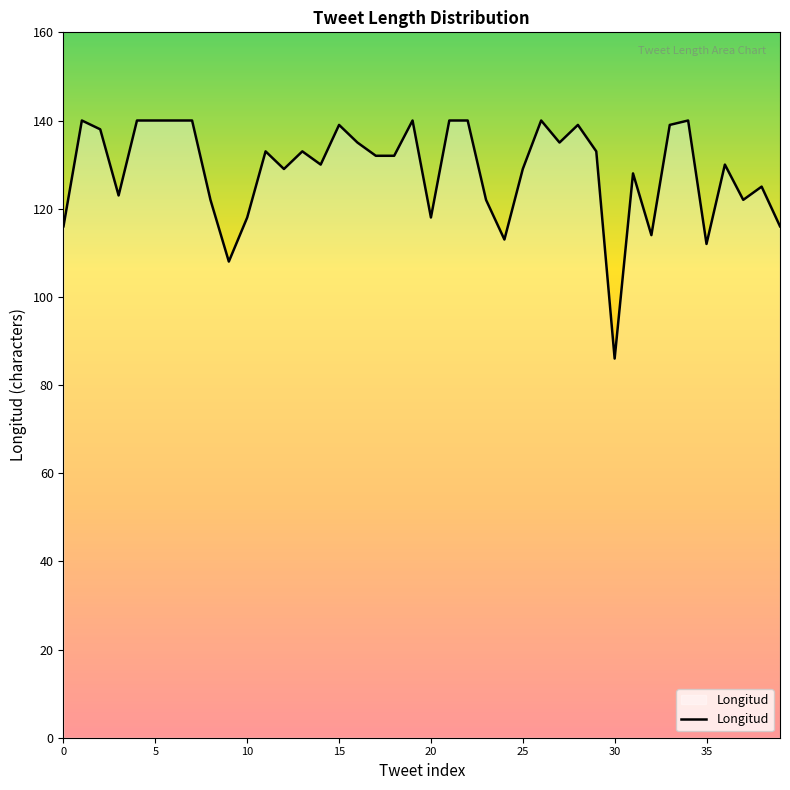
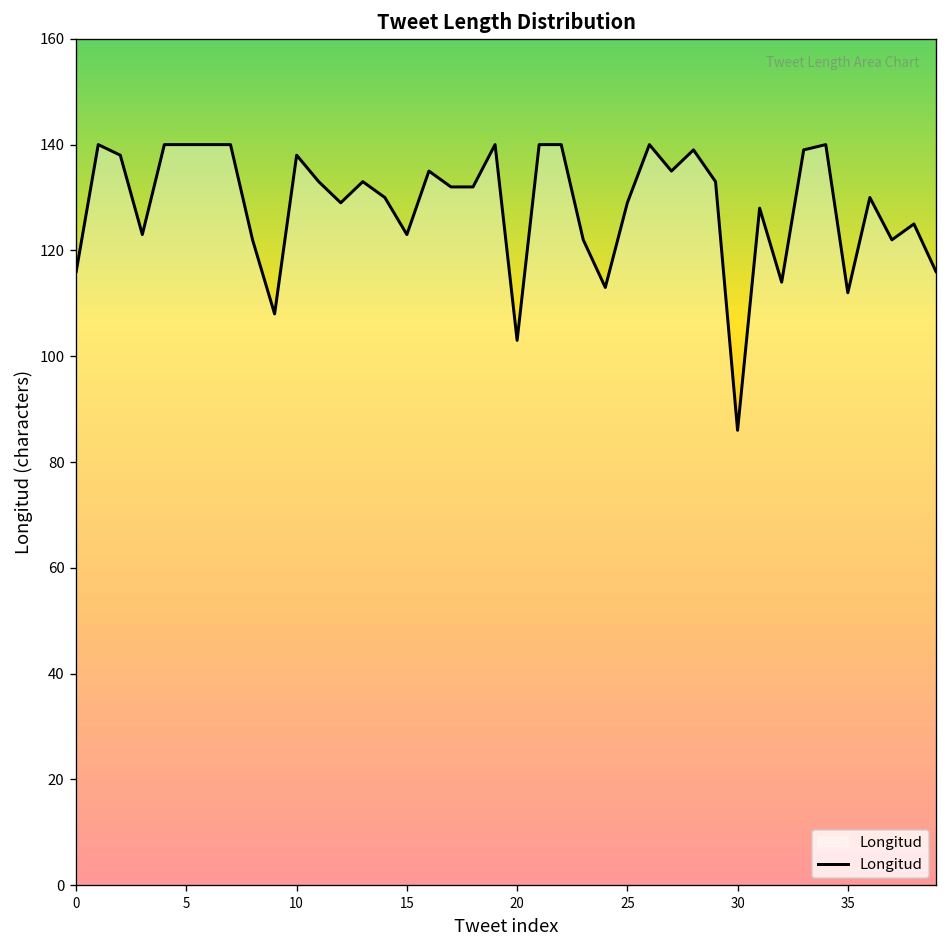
10: 118 -> 138
15: 139 -> 123
20: 118 -> 103
